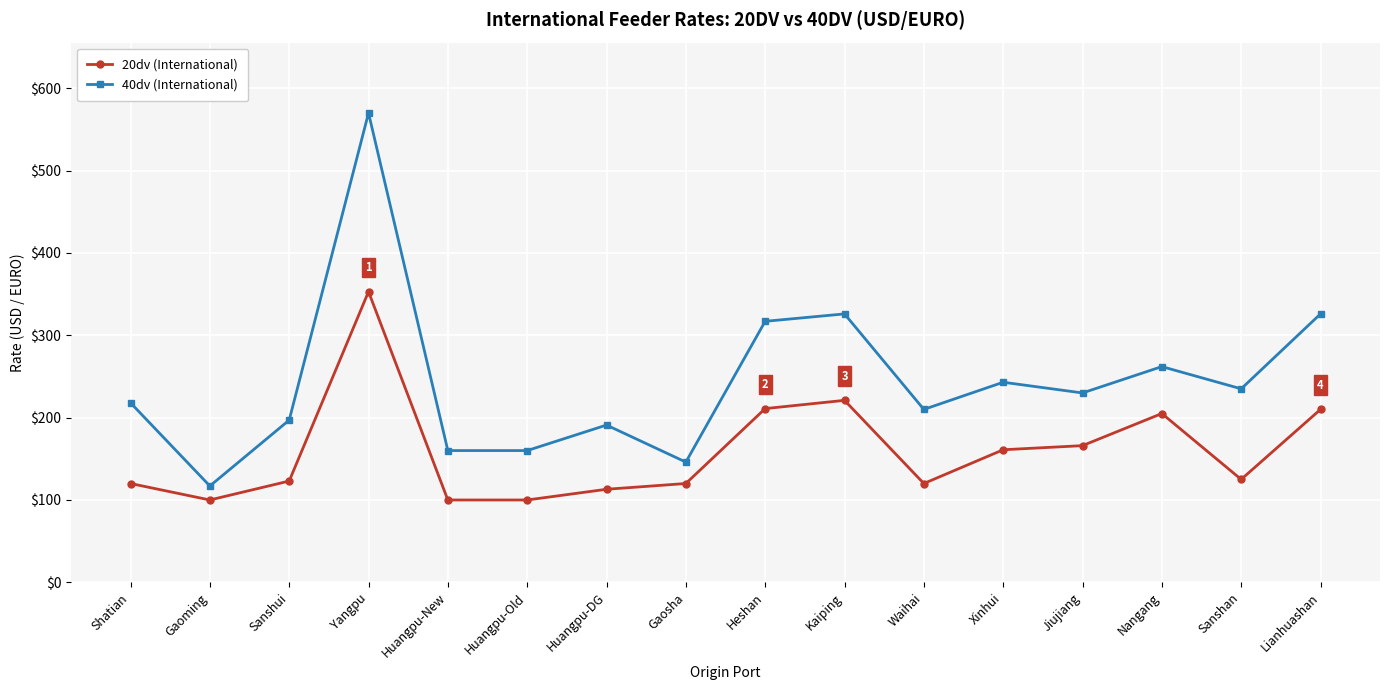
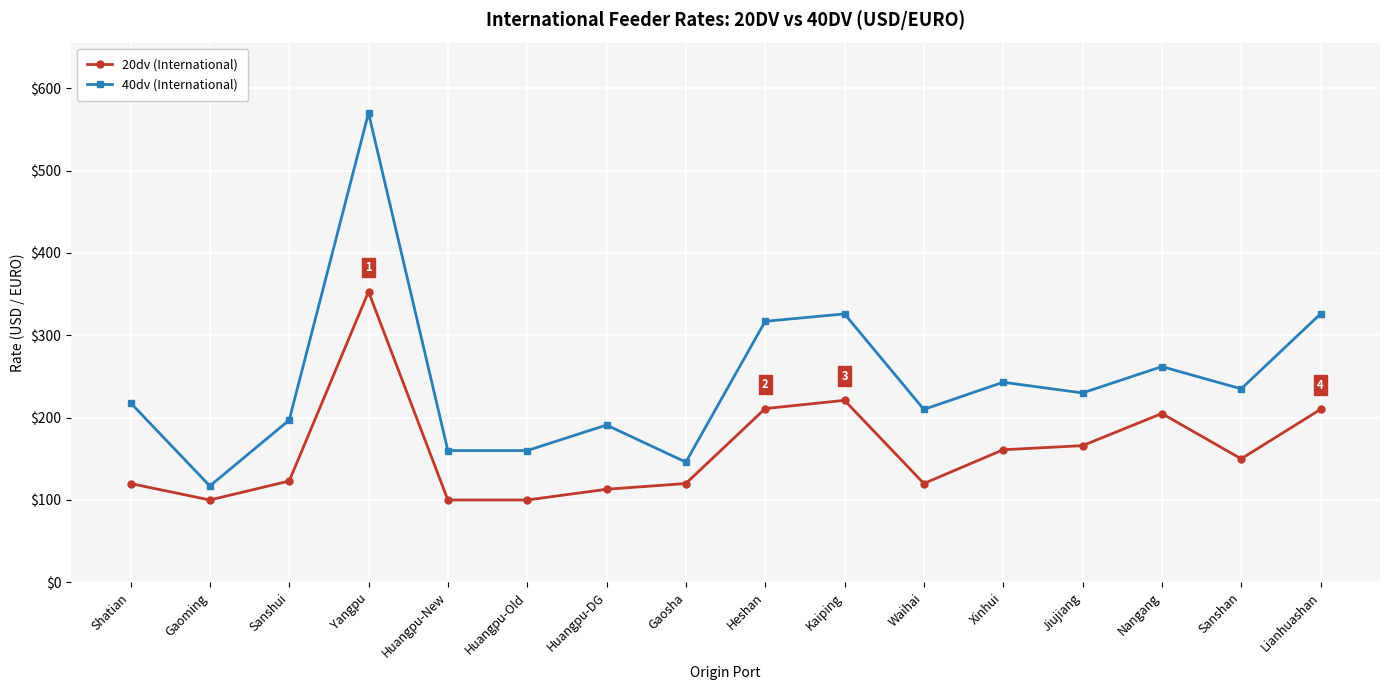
20dv (International), Sanshan: $130 -> $150
